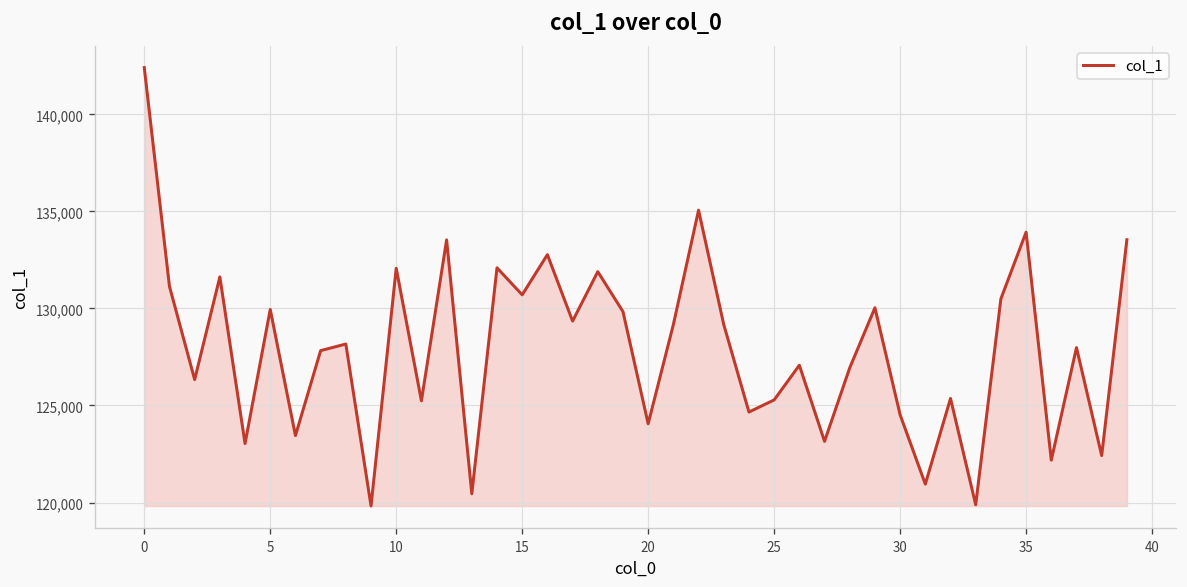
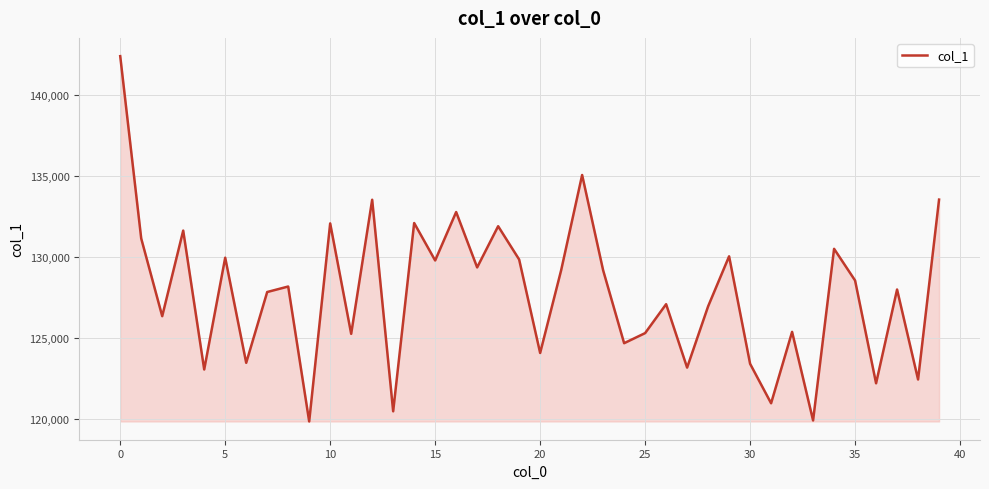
15: 130,700 -> 129,800
30: 124,500 -> 123,400
35: 133,900 -> 128,500
